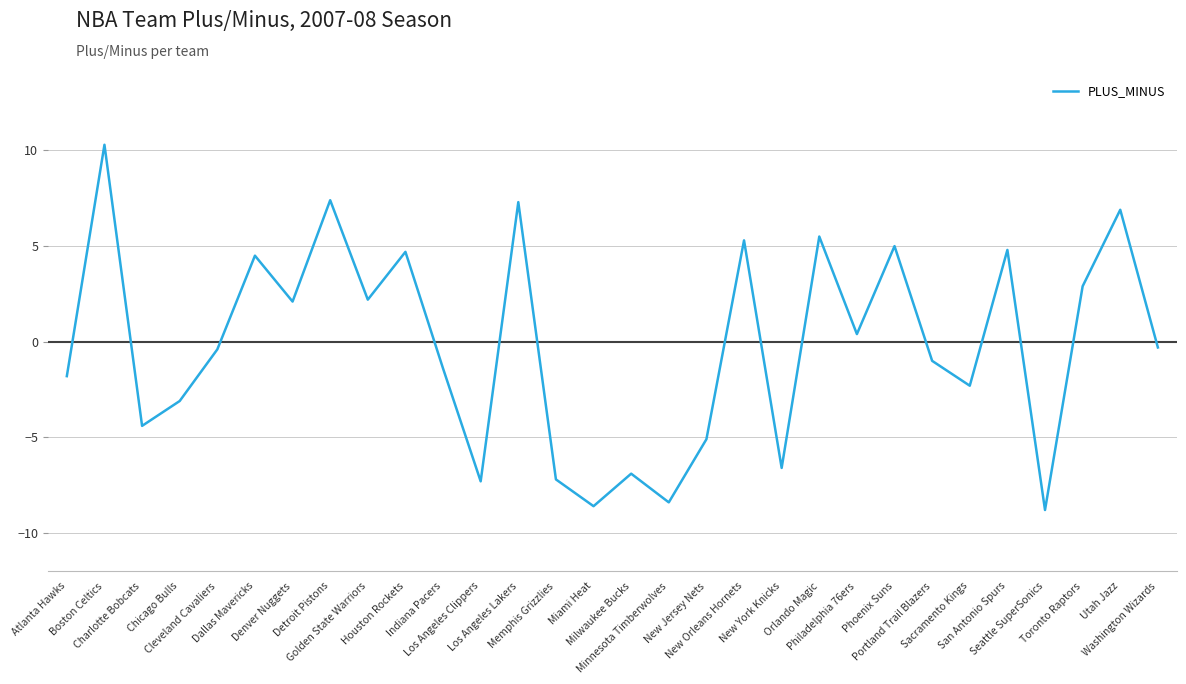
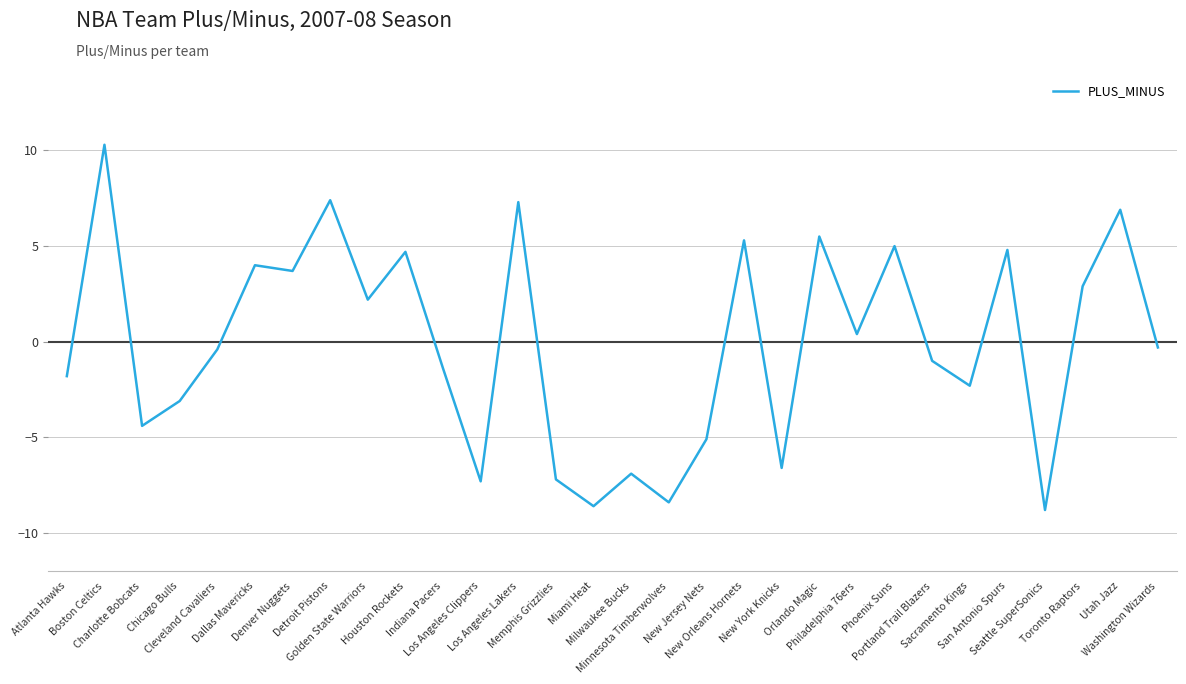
Dallas Mavericks: 4.5 -> 4.0
Denver Nuggets: 2.1 -> 3.7
